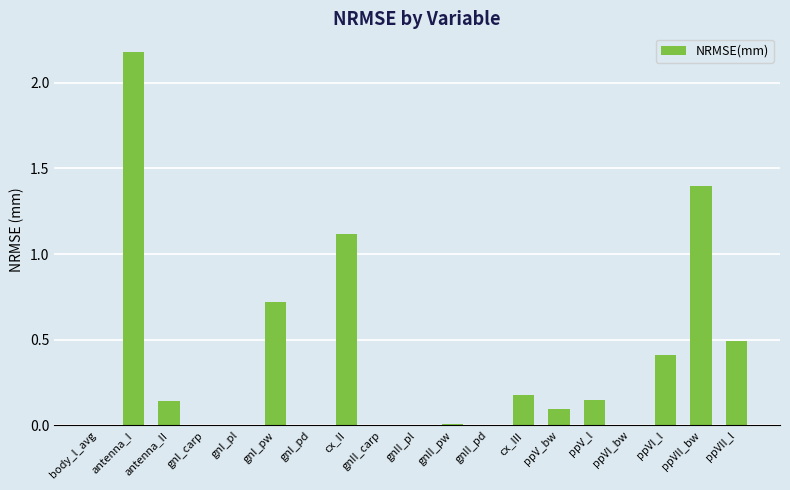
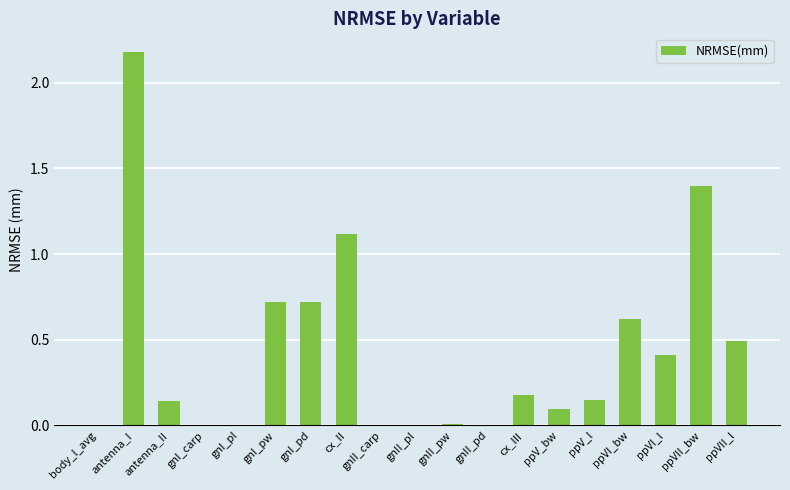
gnI_pd: 0.00 -> 0.72
ppVI_bw: 0.00 -> 0.62
